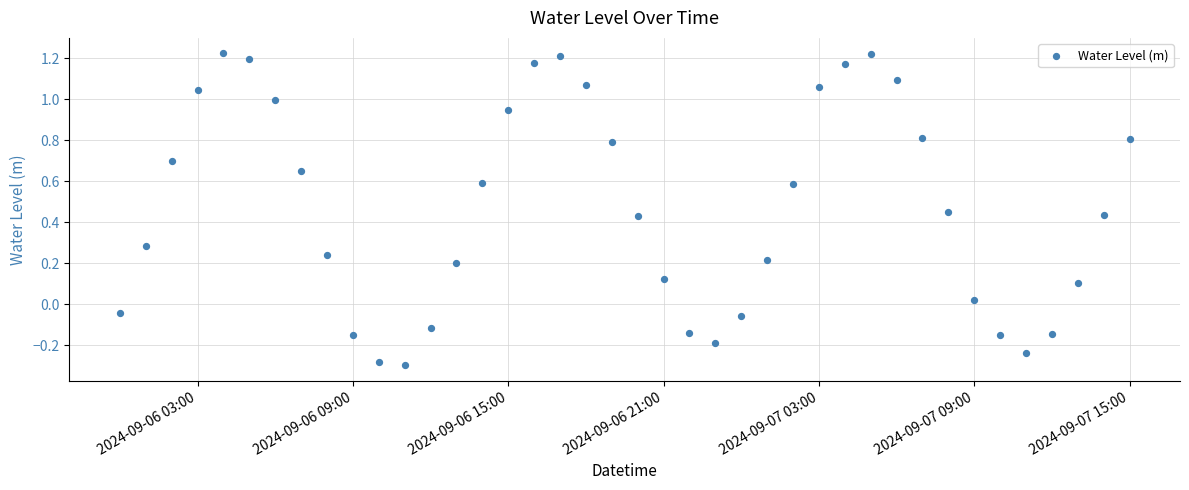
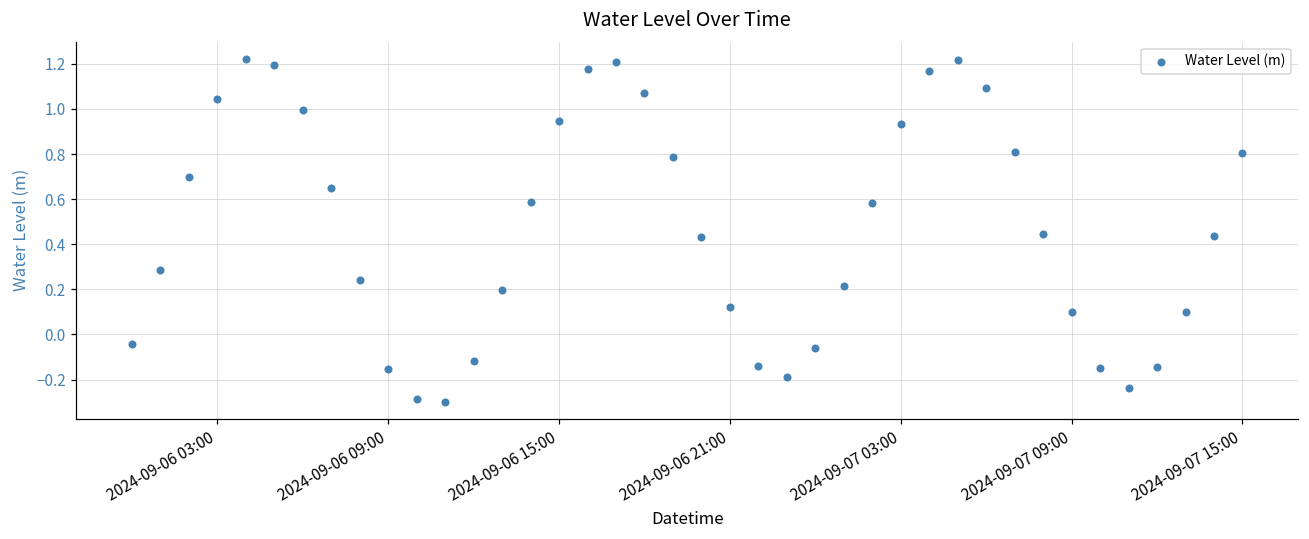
2024-09-07 03:00: 1.06 -> 0.93
2024-09-07 09:00: 0.02 -> 0.10
